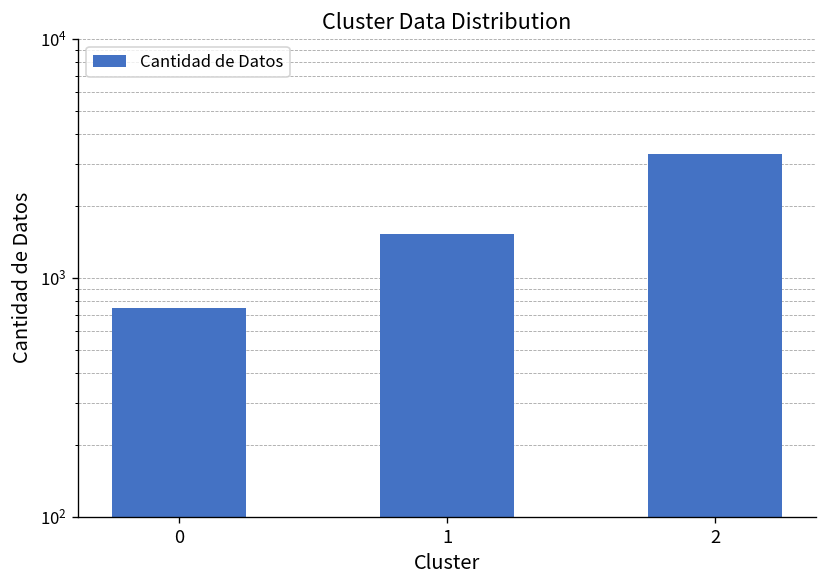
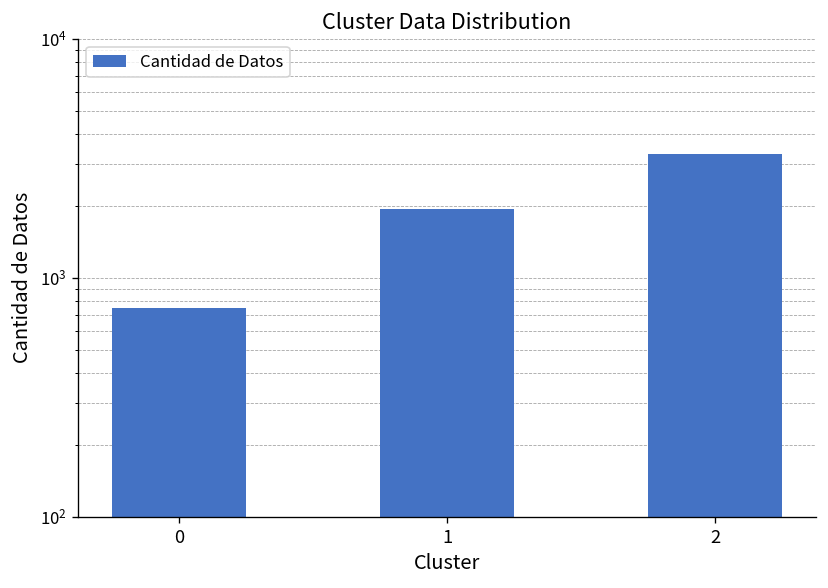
1: 1500 -> 1900
